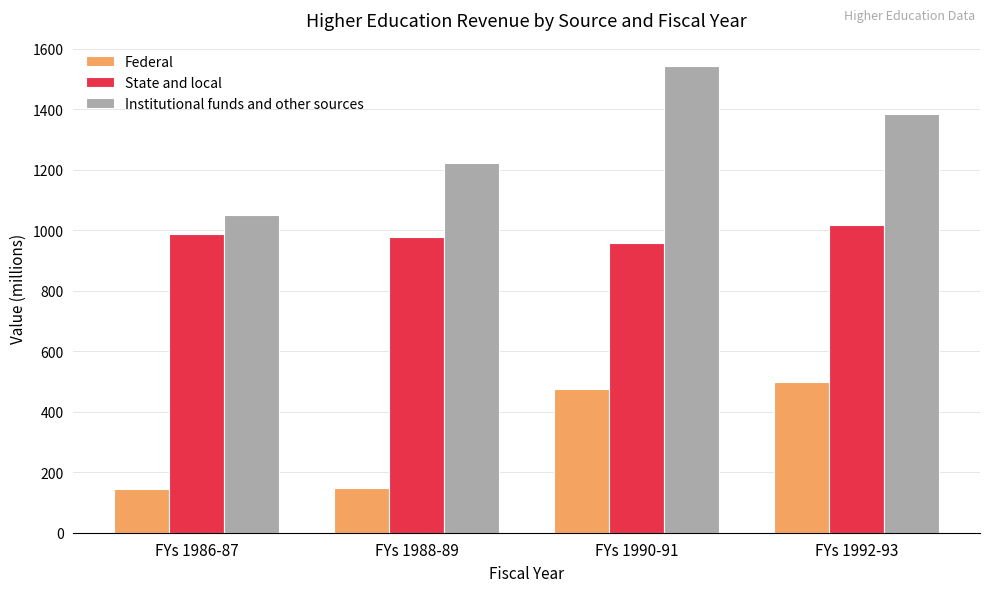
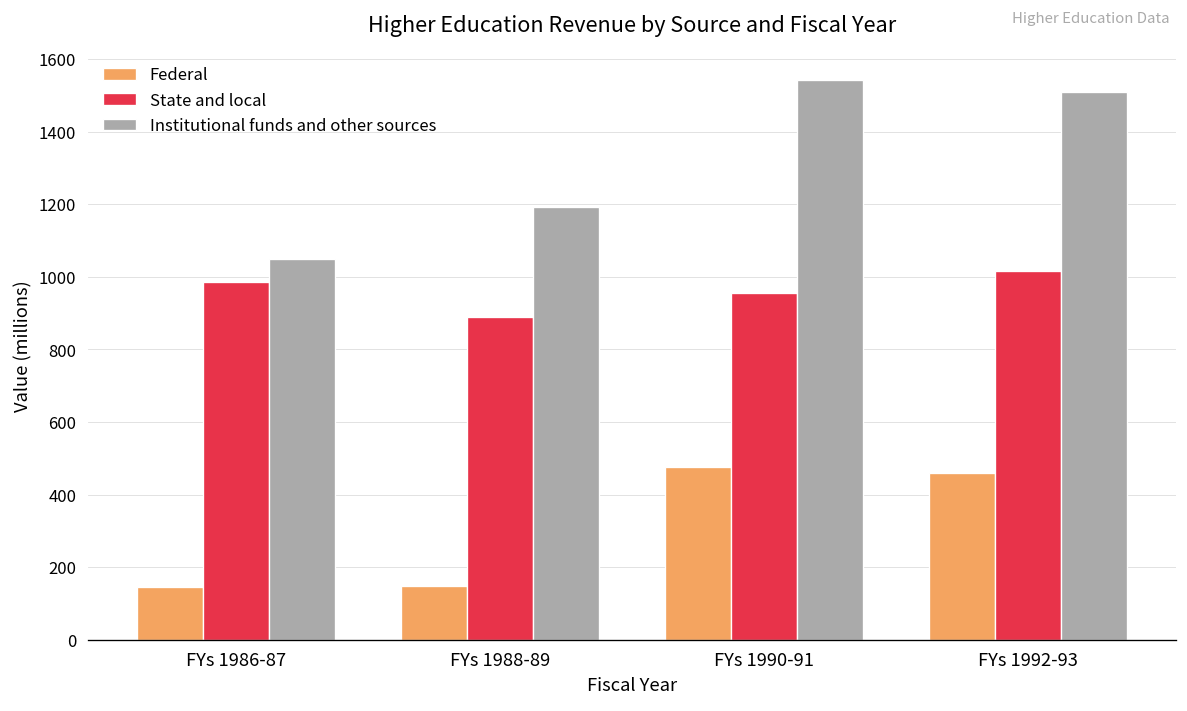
State and local, FYs 1988-89: 980 -> 890
Institutional funds and other sources, FYs 1988-89: 1220 -> 1190
Federal, FYs 1992-93: 500 -> 460
Institutional funds and other sources, FYs 1992-93: 1380 -> 1510
